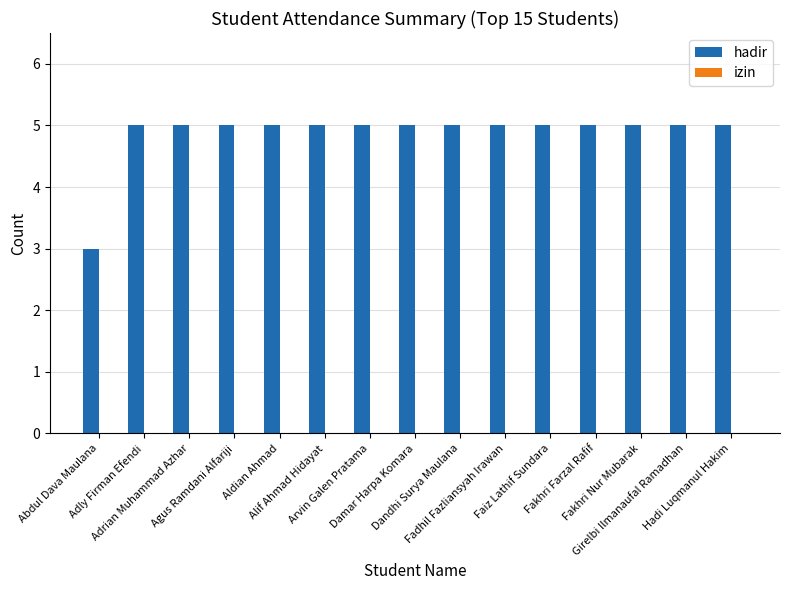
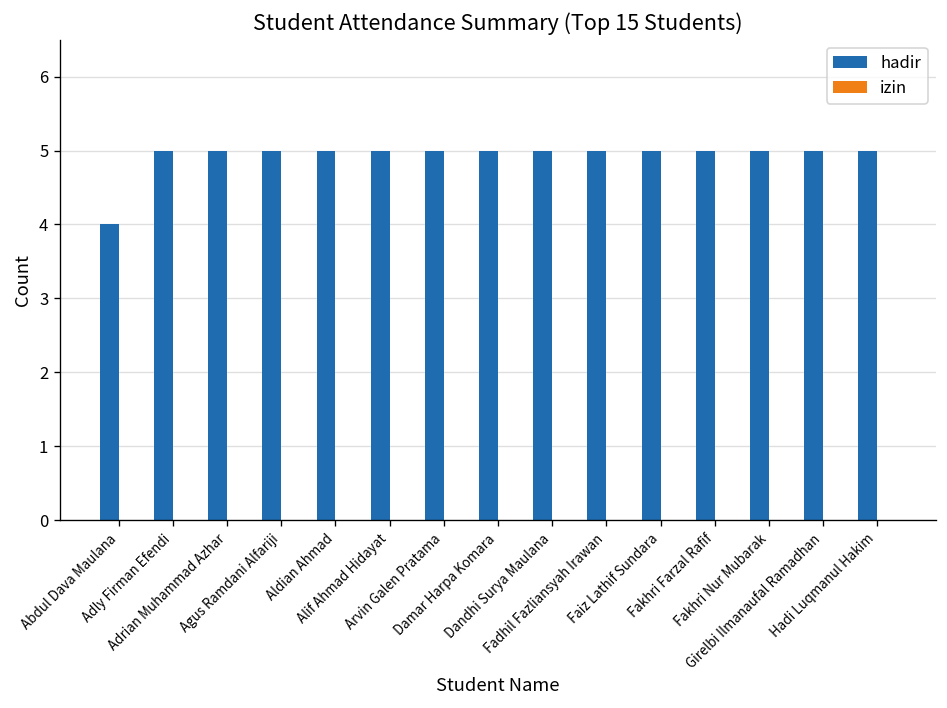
hadir, Abdul Dava Maulana: 3 -> 4
